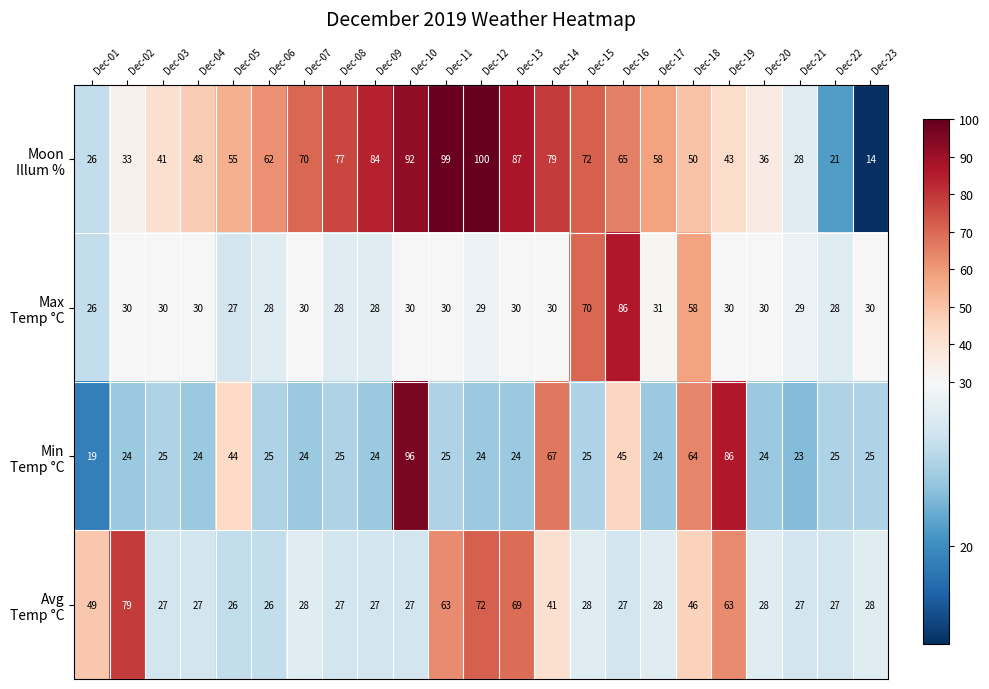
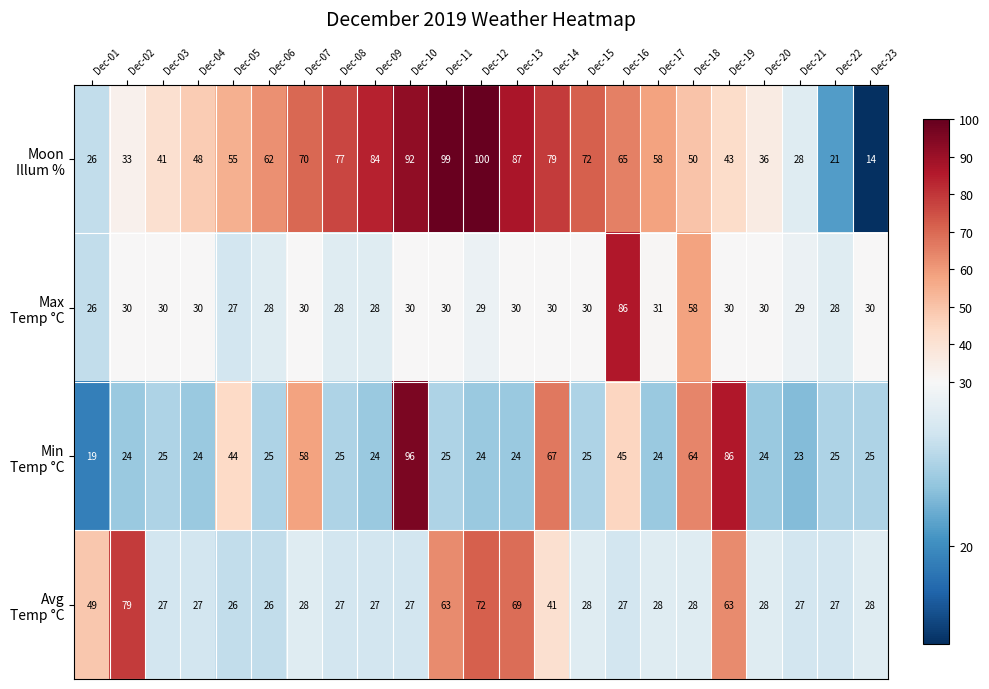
Max Temp °C, Dec-15: 70 -> 30
Min Temp °C, Dec-07: 24 -> 58
Avg Temp °C, Dec-18: 46 -> 28
